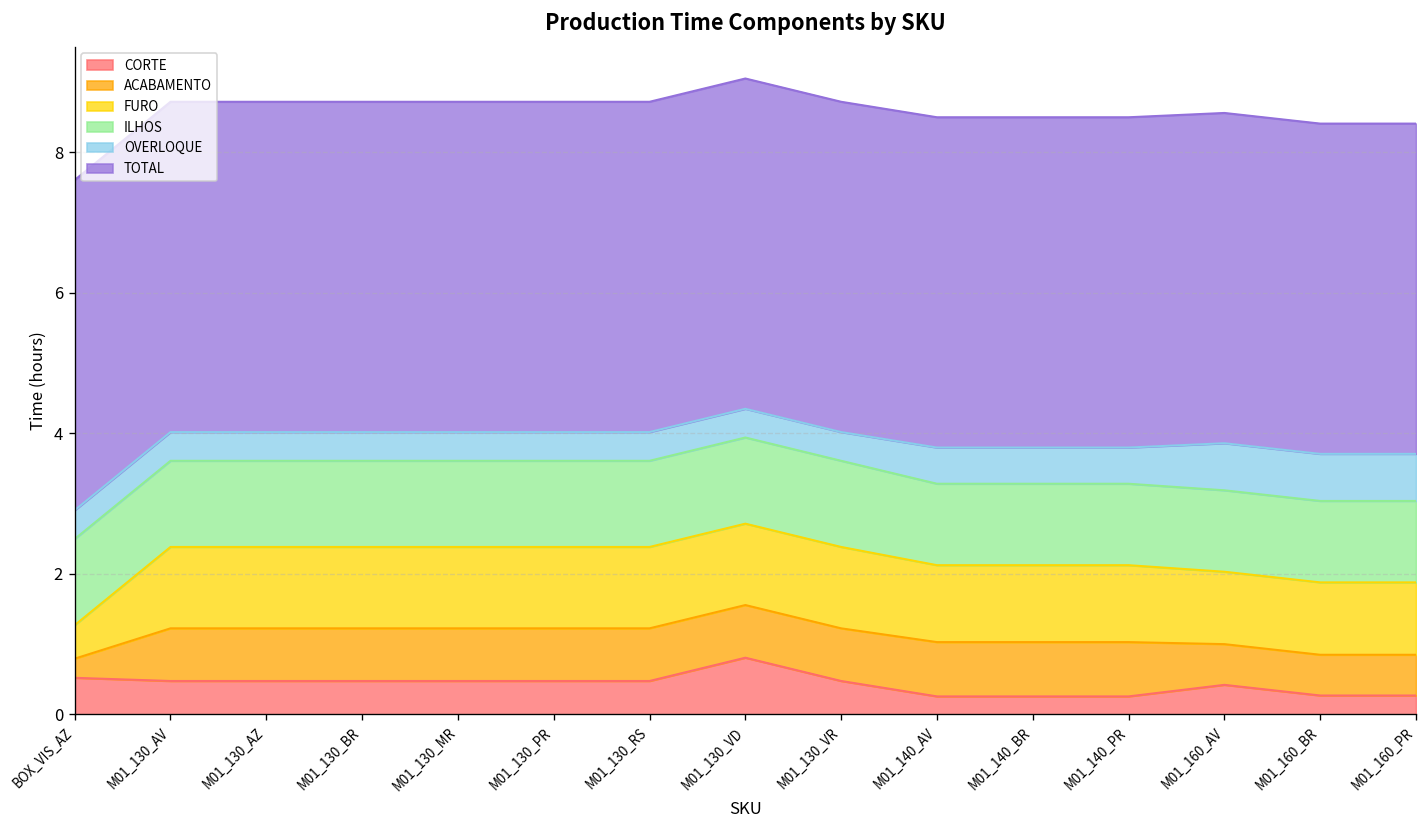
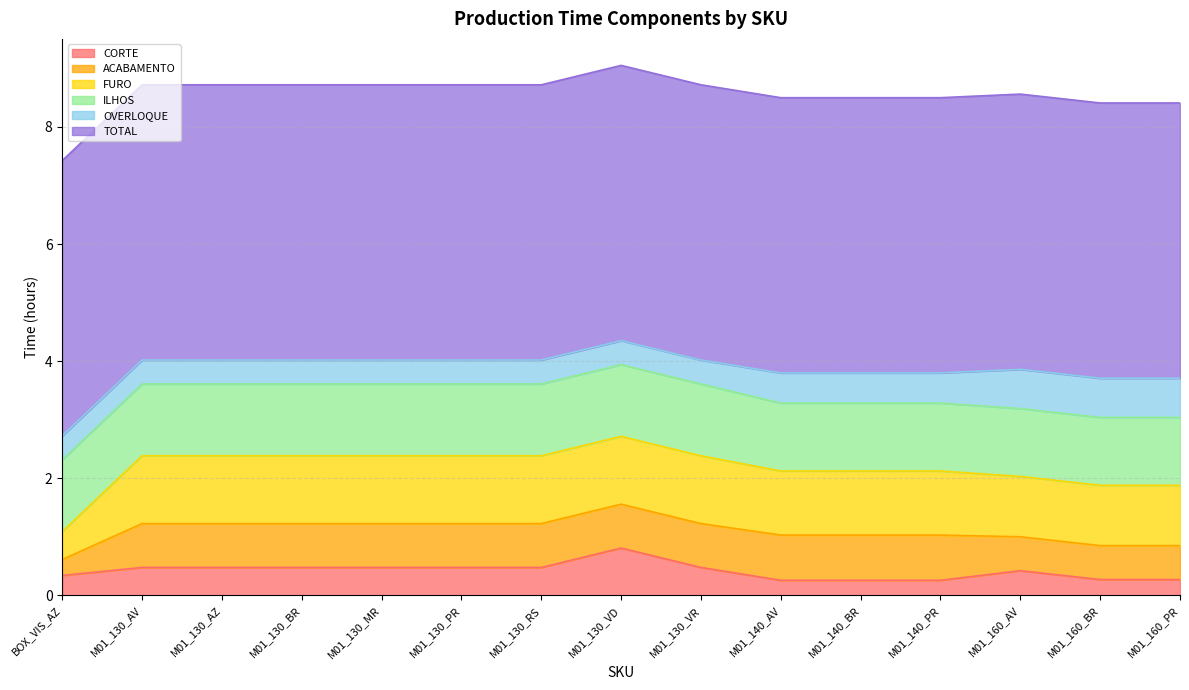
CORTE, BOX_VIS_AZ: 0.5 -> 0.3
